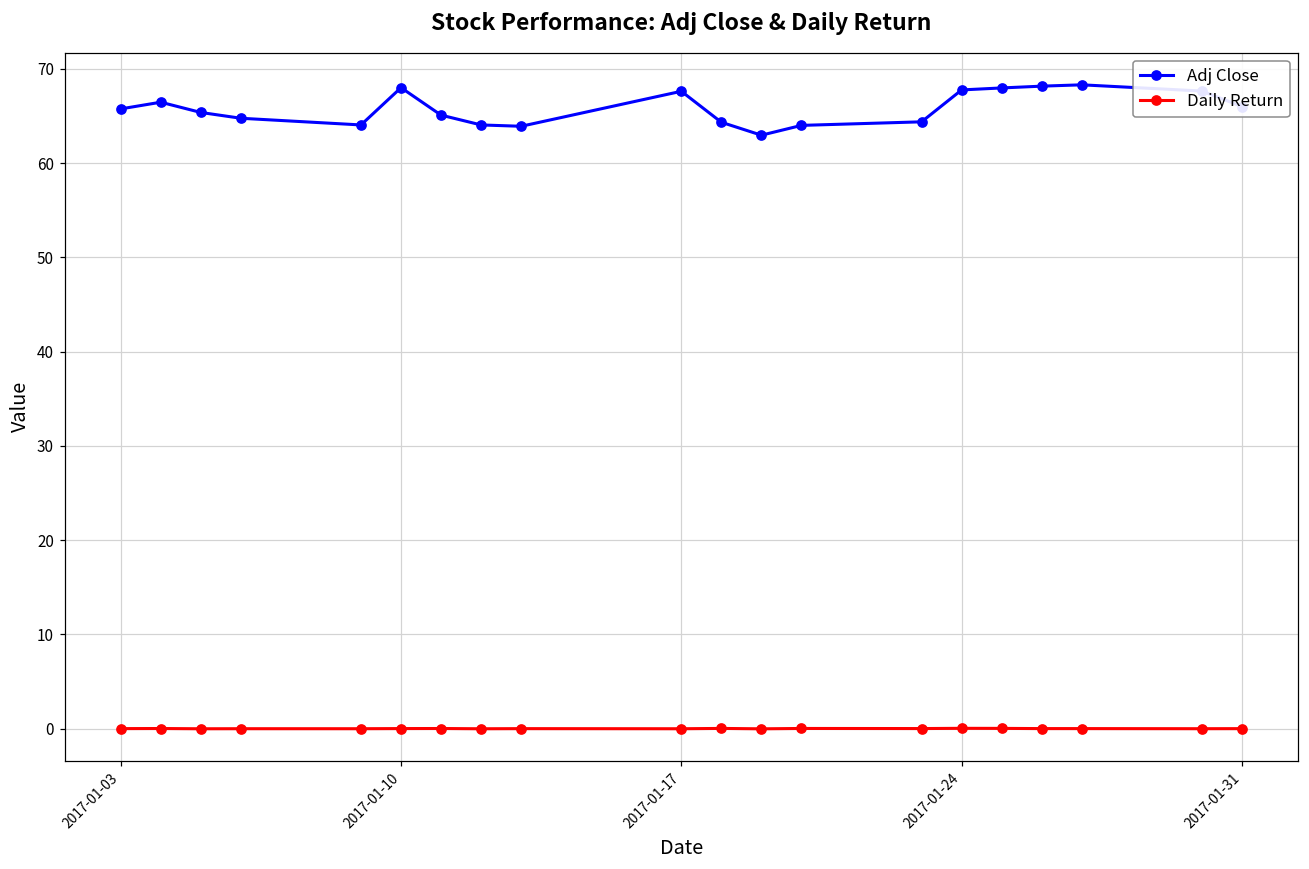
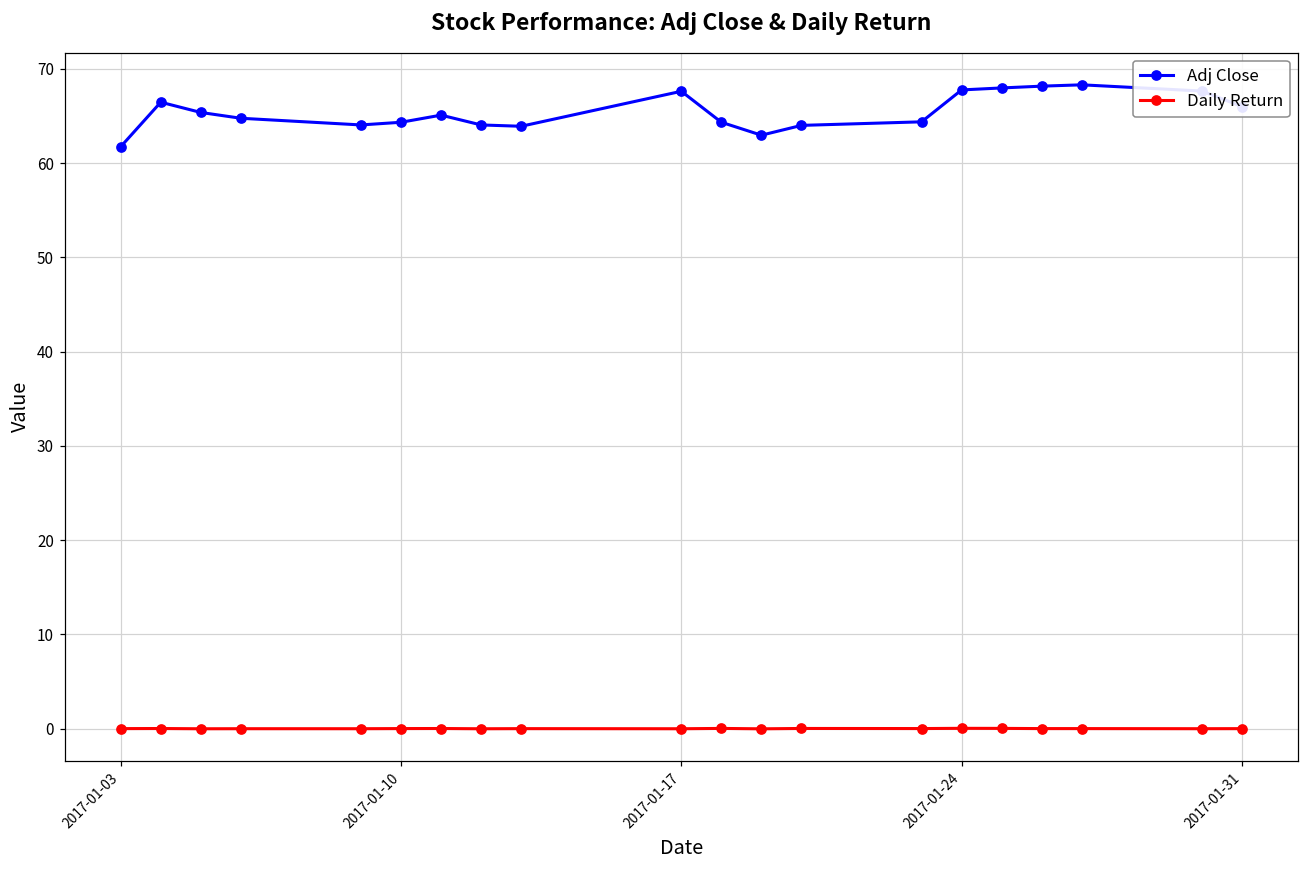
Adj Close, 2017-01-03: 66 -> 62
Adj Close, 2017-01-10: 68 -> 64
